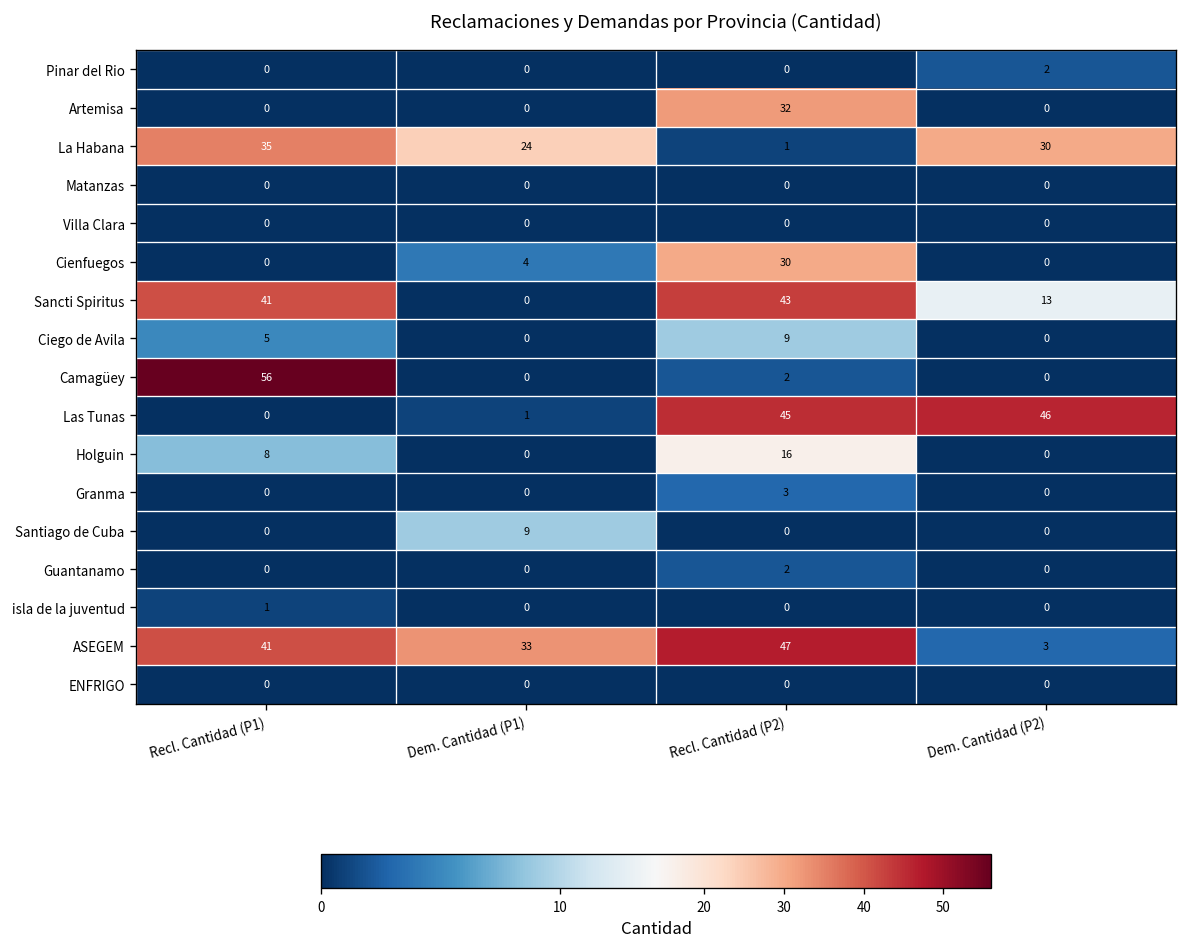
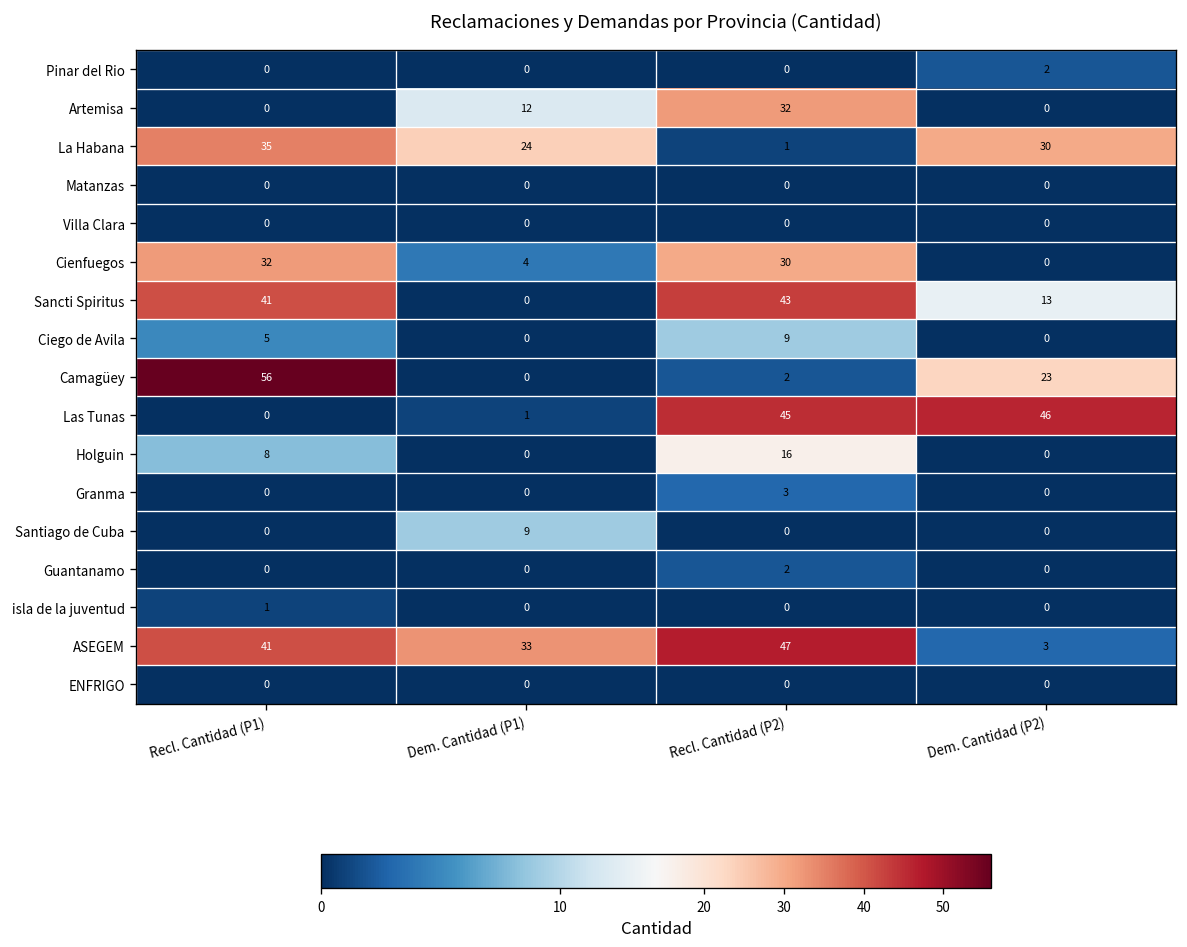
Artemisa, Dem. Cantidad (P1): 0 -> 12
Cienfuegos, Recl. Cantidad (P1): 0 -> 32
Camagüey, Dem. Cantidad (P2): 0 -> 23
